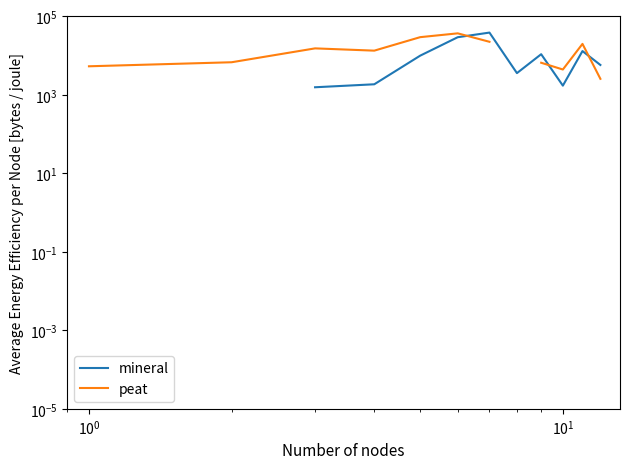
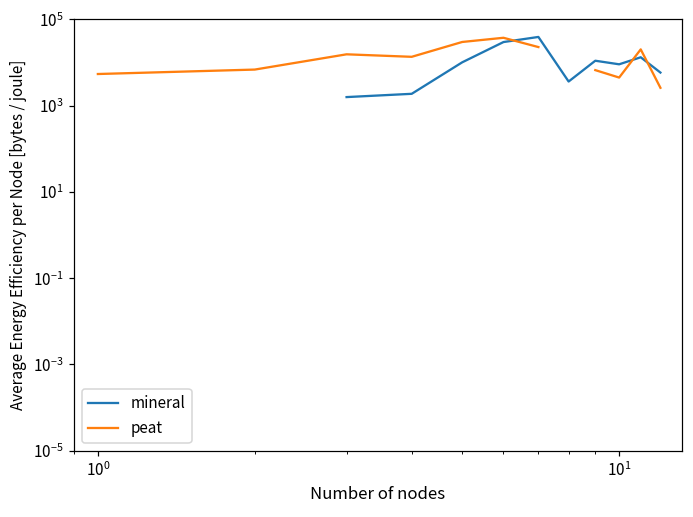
mineral, 10^1: 2000 -> 9000
